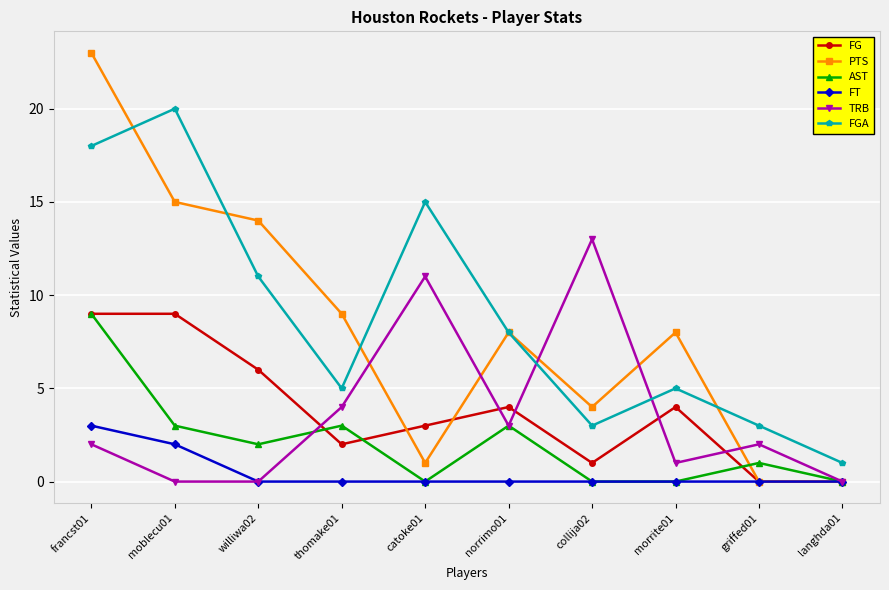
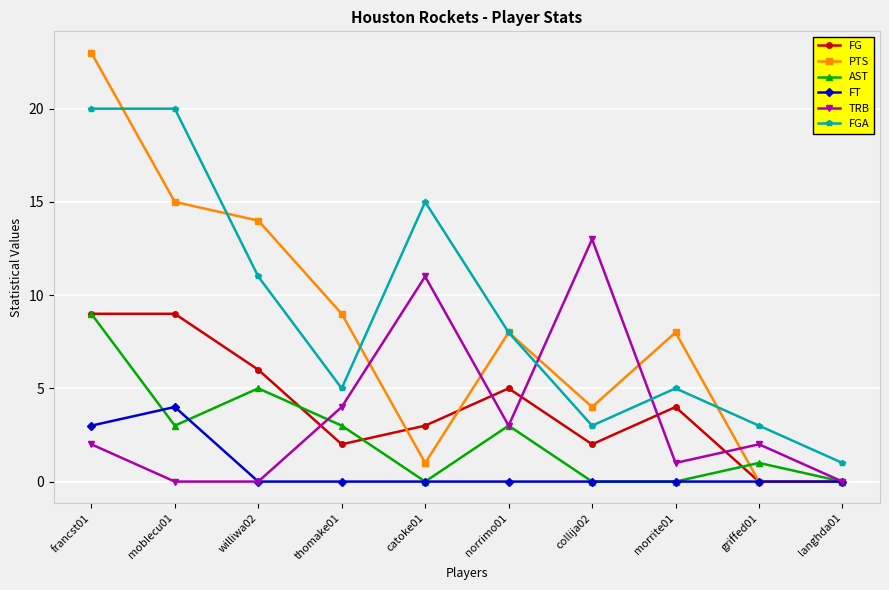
FGA, francst01: 18 -> 20
FT, moblecu01: 2 -> 4
AST, williwa02: 2 -> 5
FG, norrimo01: 4 -> 5
FG, collija02: 1 -> 2
